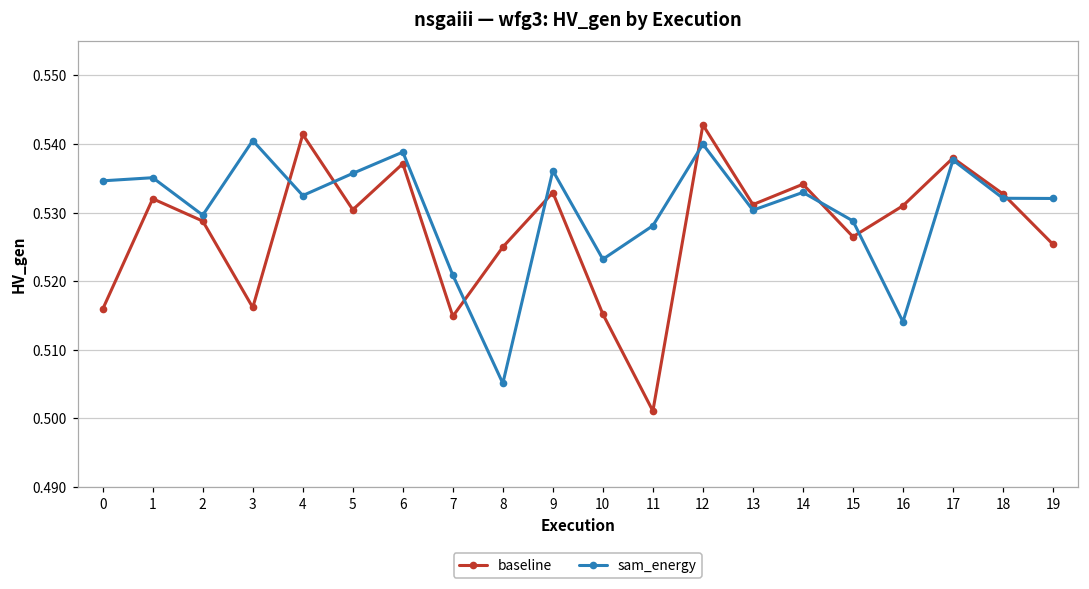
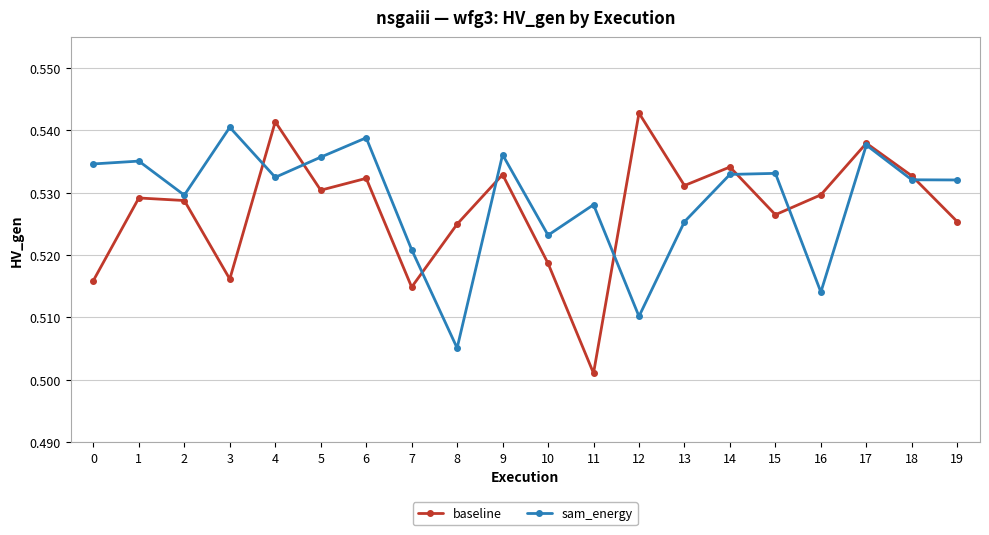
baseline, 1: 0.532 -> 0.529
baseline, 6: 0.537 -> 0.532
baseline, 10: 0.515 -> 0.519
sam_energy, 12: 0.540 -> 0.510
sam_energy, 13: 0.530 -> 0.525
sam_energy, 15: 0.529 -> 0.533
baseline, 16: 0.531 -> 0.530
